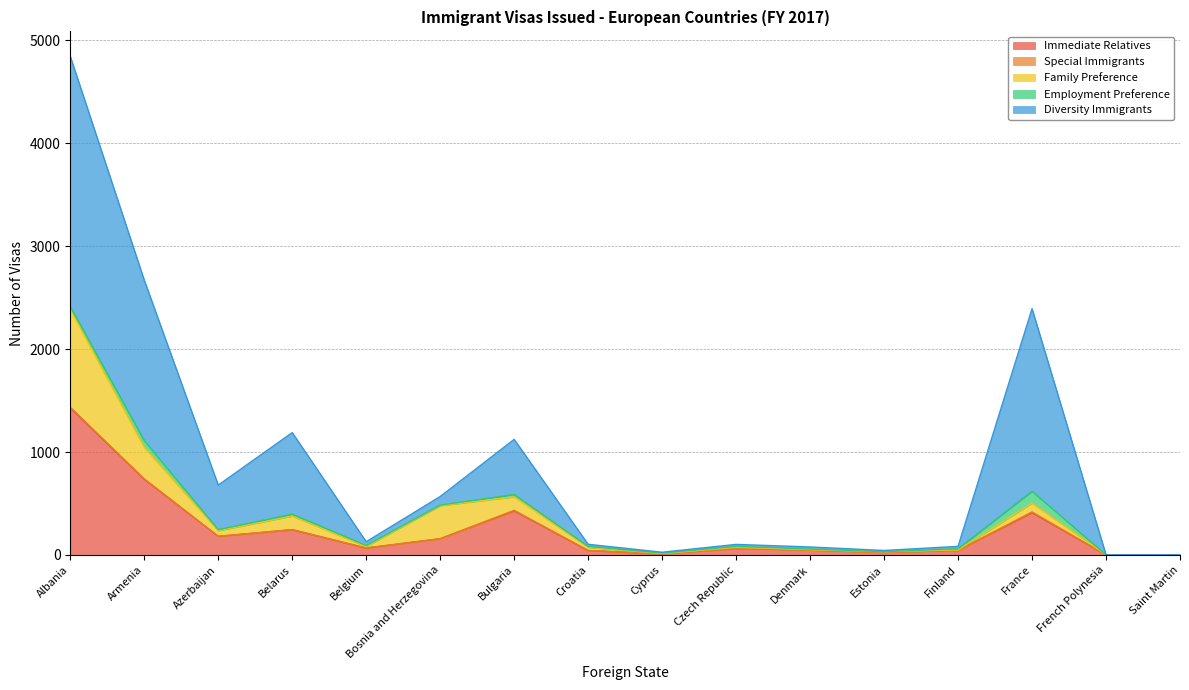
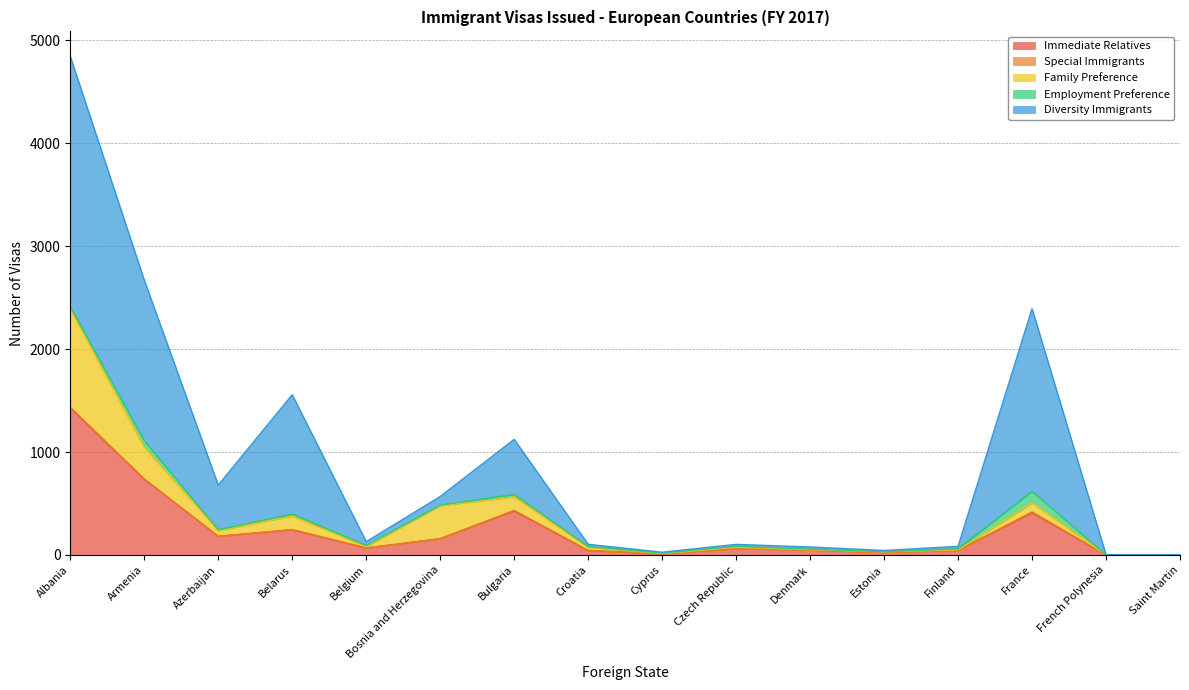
Diversity Immigrants, Belarus: 790 -> 1160
